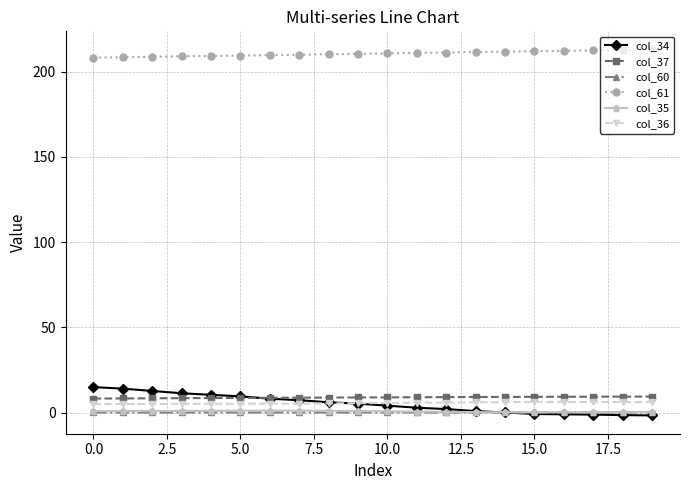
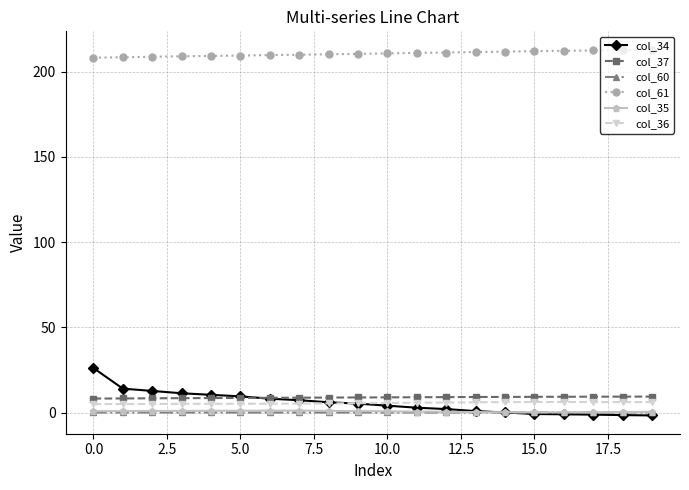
col_34, 0.0: 15 -> 26
